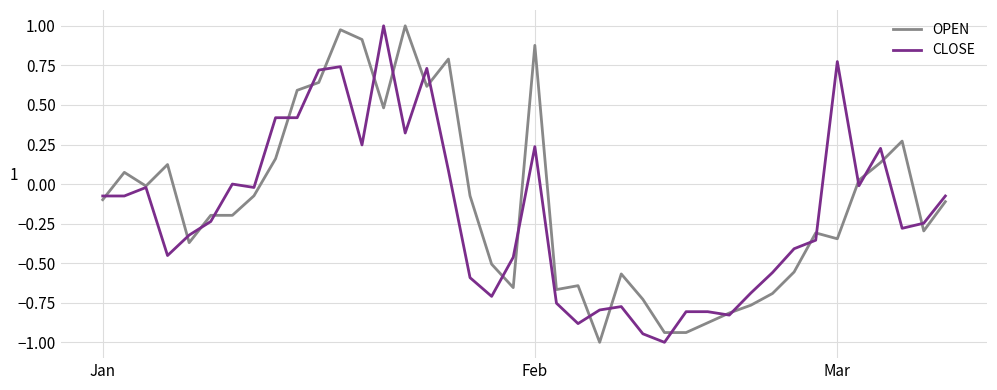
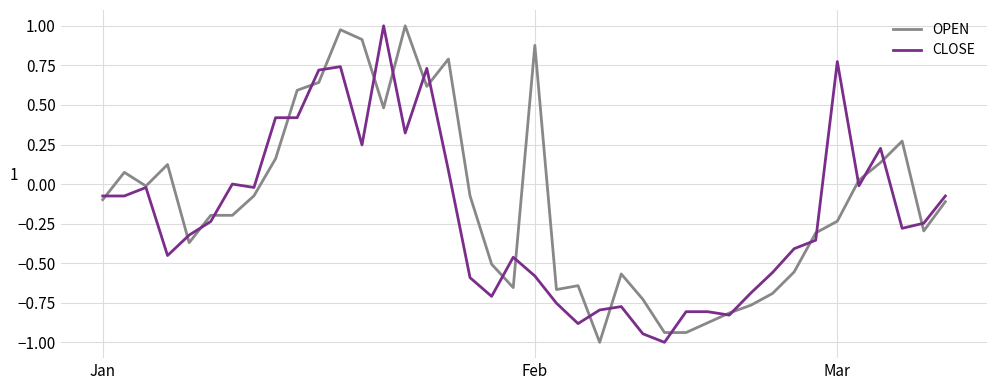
CLOSE, Feb: 0.24 -> -0.58
OPEN, Mar: -0.35 -> -0.23
